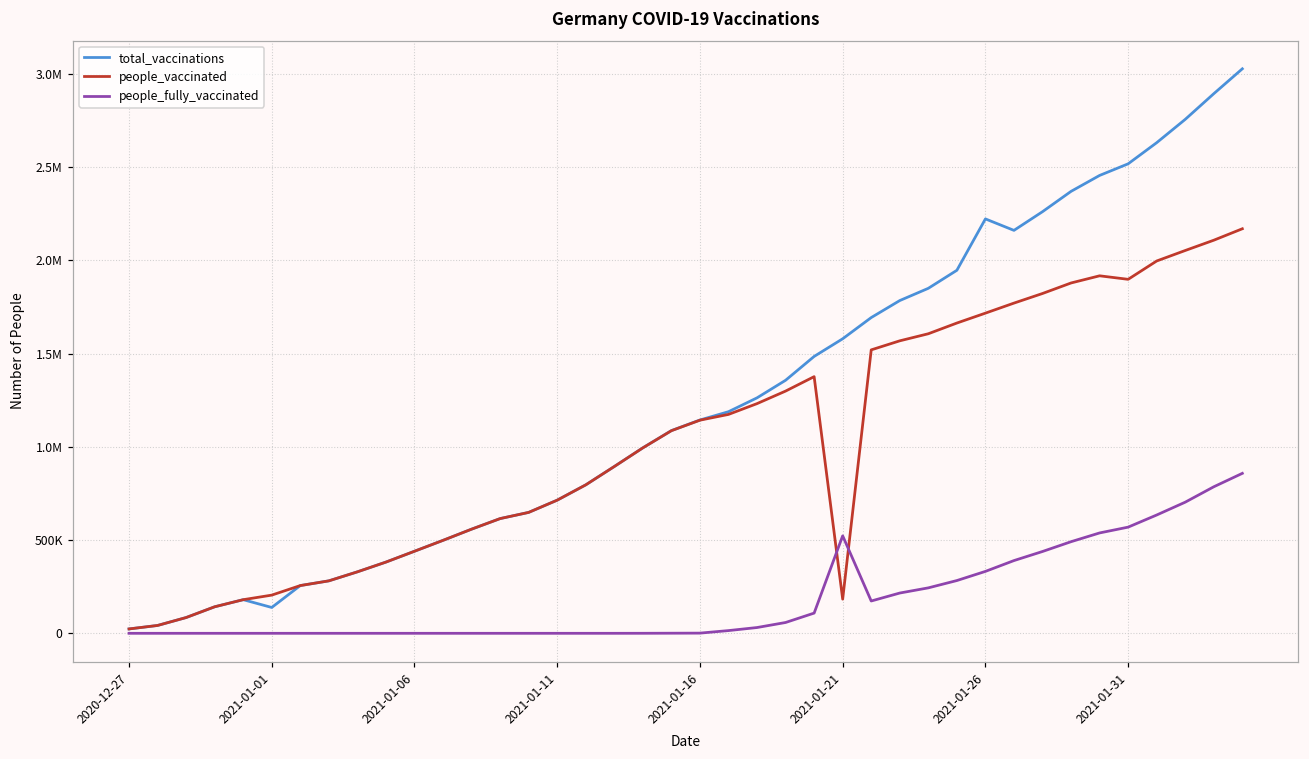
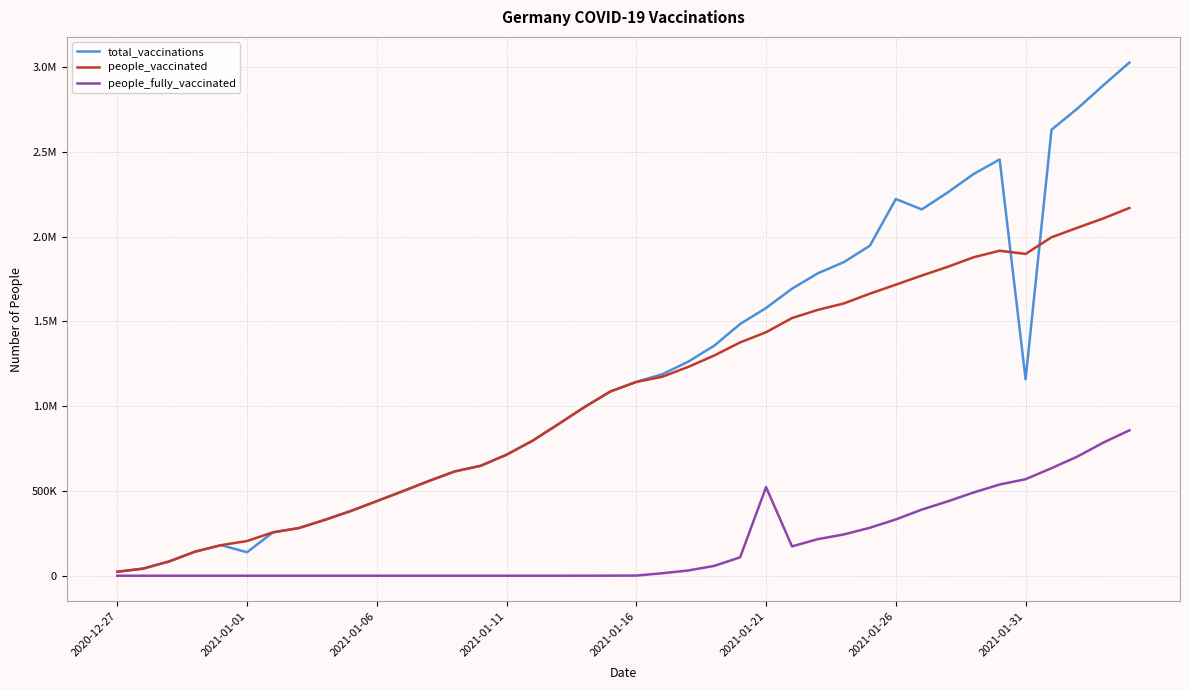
people_vaccinated, 2021-01-21: 180000 -> 1440000
total_vaccinations, 2021-01-31: 2520000 -> 1160000
